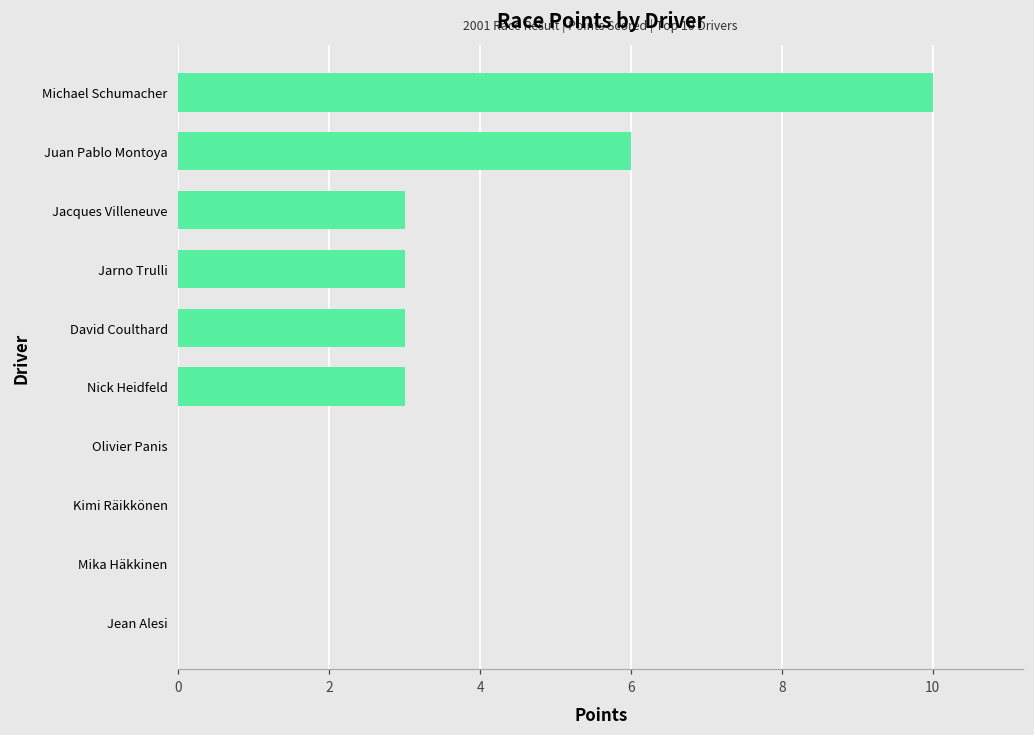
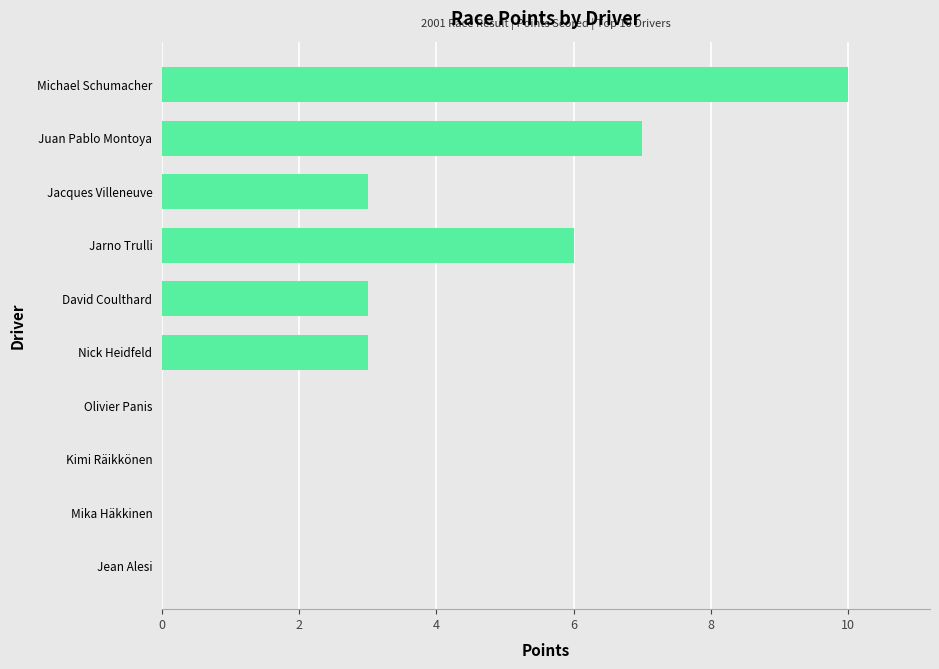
Juan Pablo Montoya: 6 -> 7
Jarno Trulli: 3 -> 6
